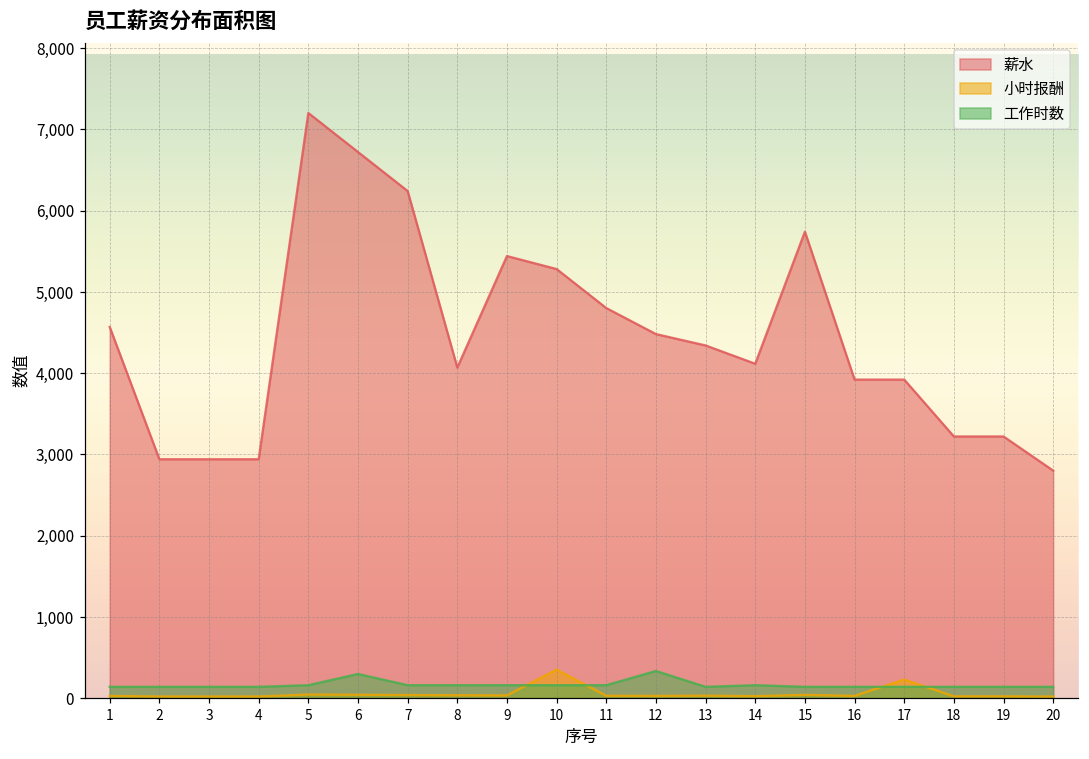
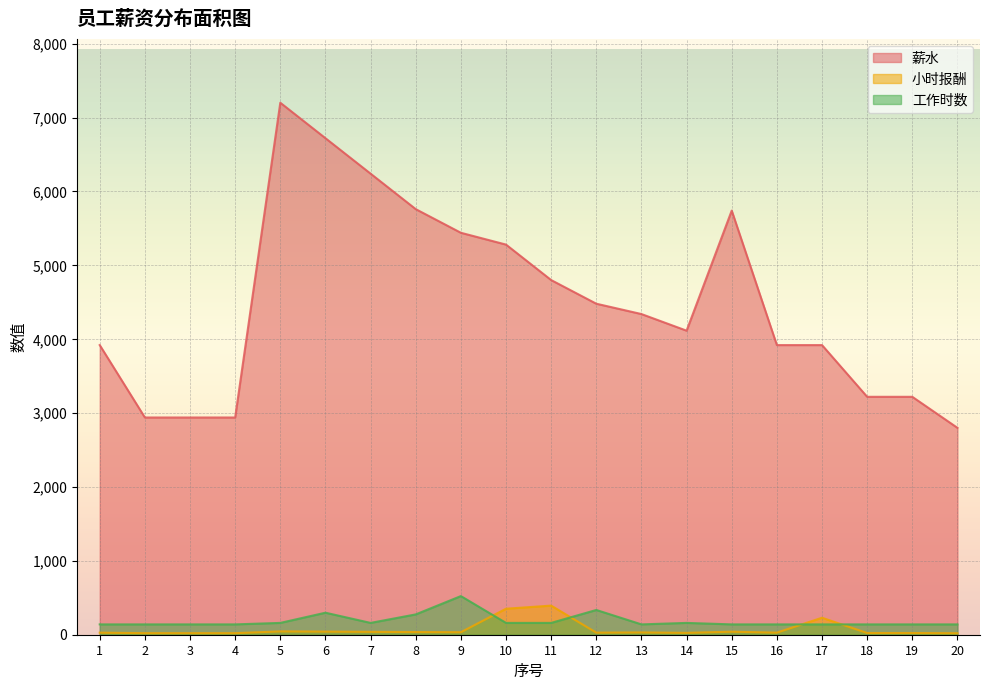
薪水, 1: 4,600 -> 3,900
薪水, 8: 4,100 -> 5,800
工作时数, 8: 200 -> 300
工作时数, 9: 200 -> 500
小时报酬, 11: 0 -> 400
